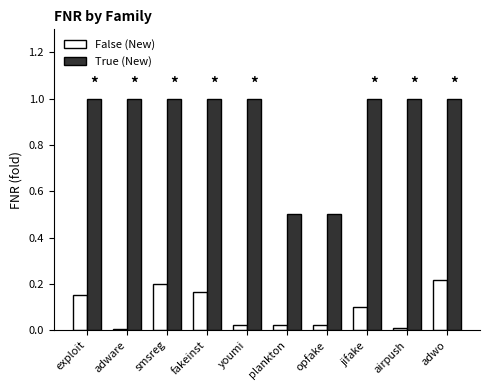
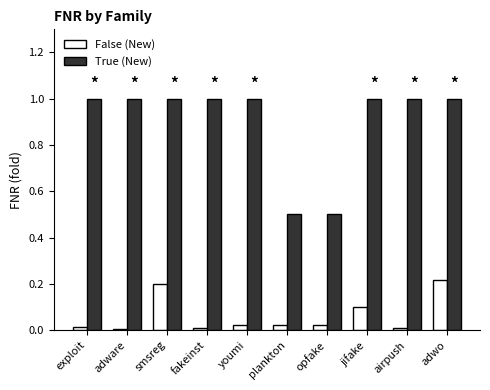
False (New), exploit: 0.15 -> 0.01
False (New), fakeinst: 0.16 -> 0.01
